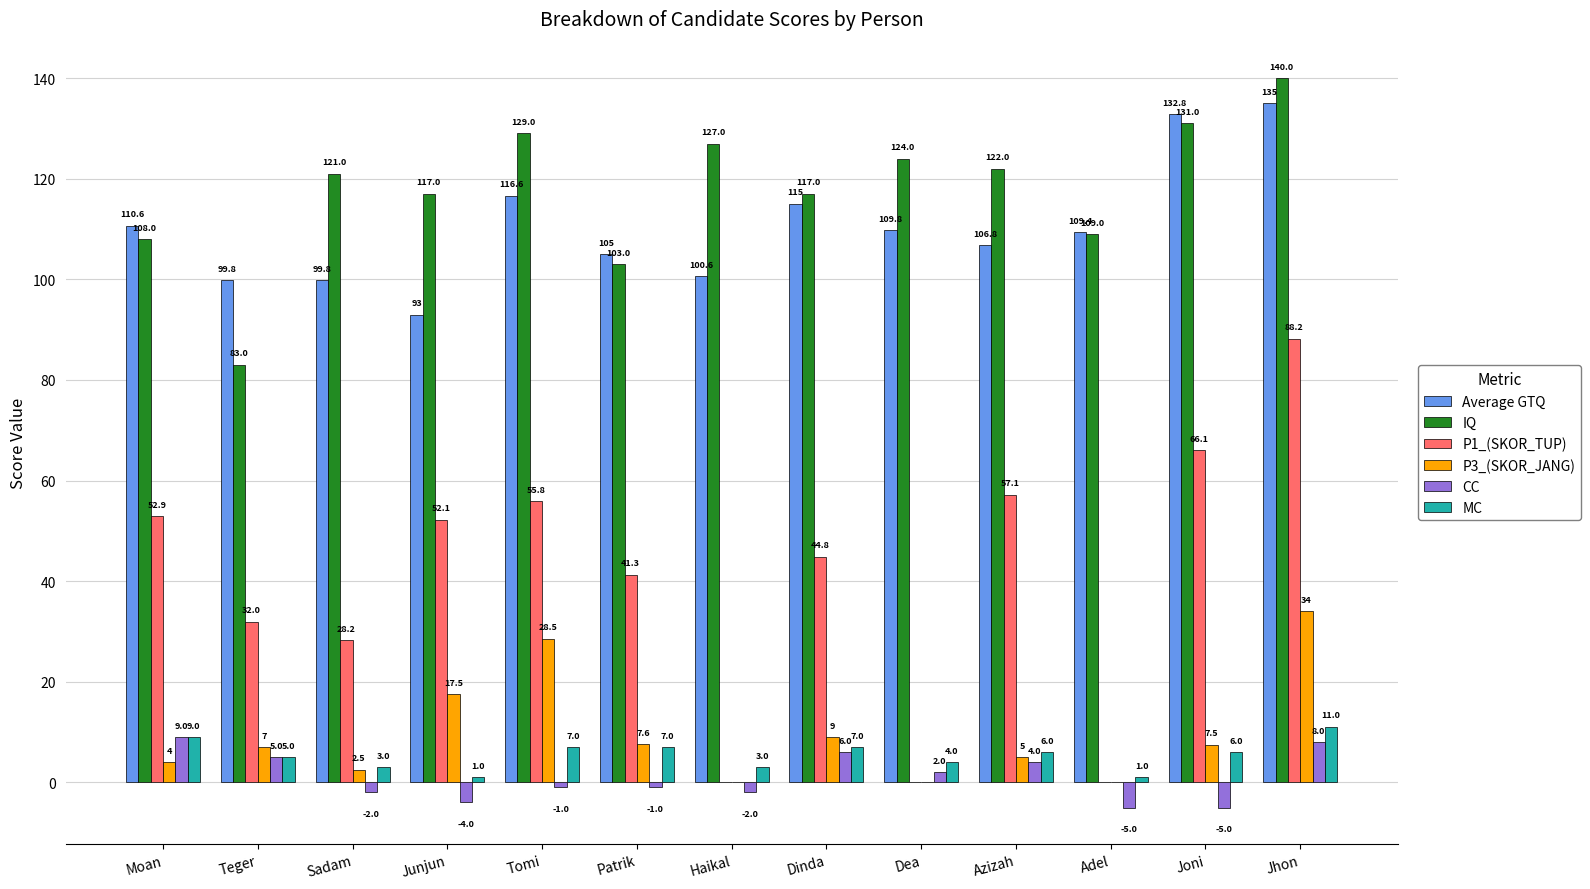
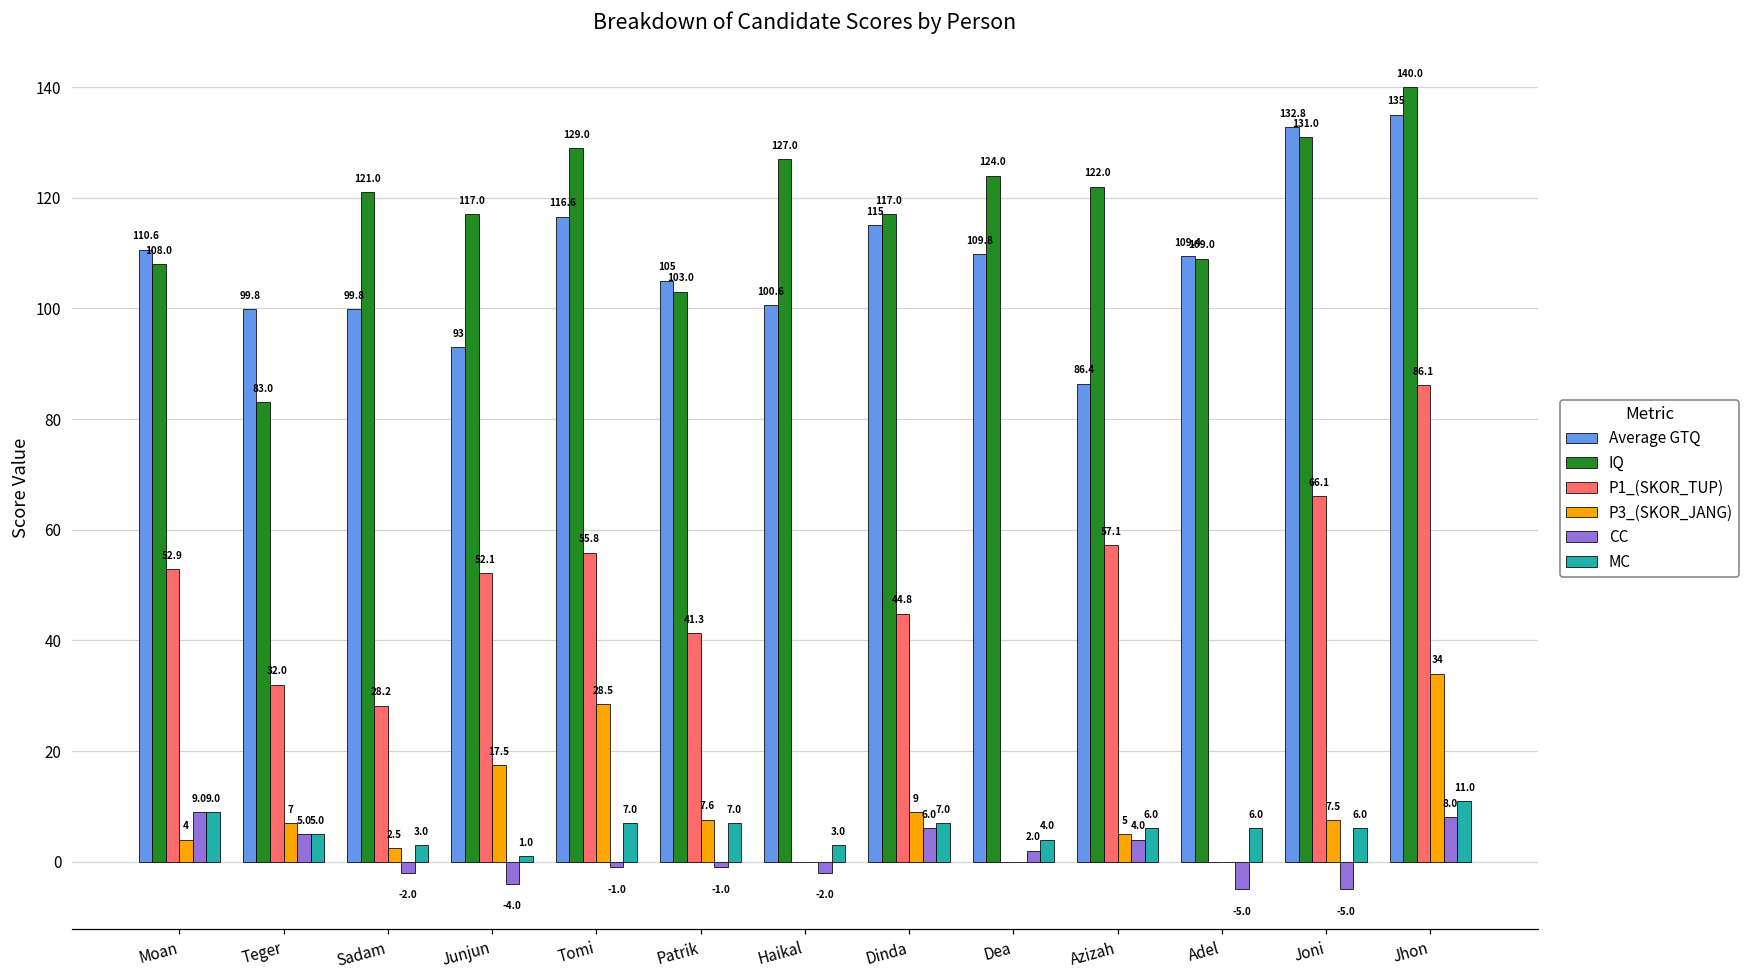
Average GTQ, Azizah: 106.8 -> 86.4
MC, Adel: 1.0 -> 6.0
P1_(SKOR_TUP), Jhon: 88.2 -> 86.1
